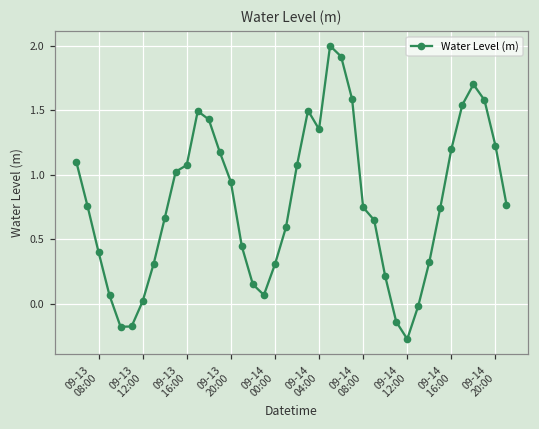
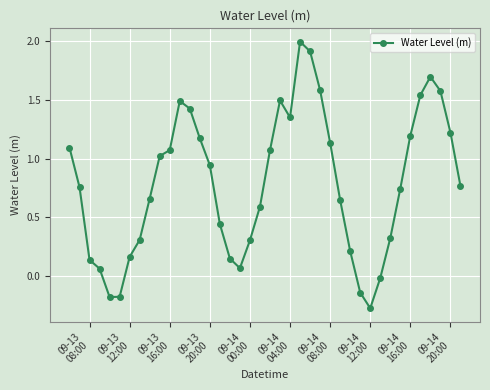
09-13 08:00: 0.40 -> 0.14
09-13 12:00: 0.02 -> 0.16
09-14 08:00: 0.75 -> 1.14
